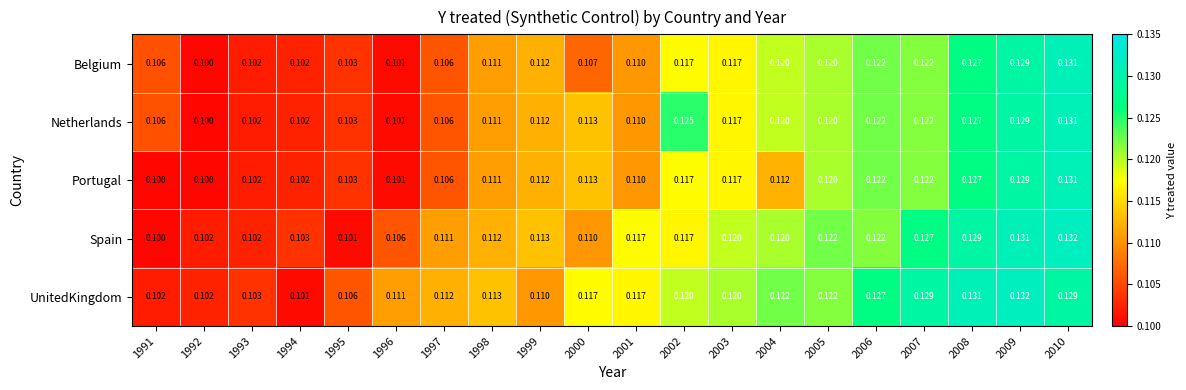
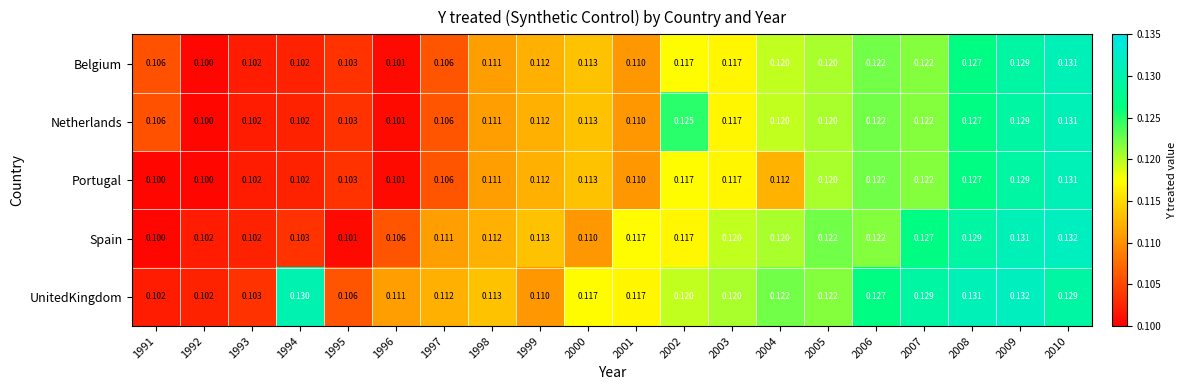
Belgium, 2000: 0.107 -> 0.113
UnitedKingdom, 1994: 0.101 -> 0.130
